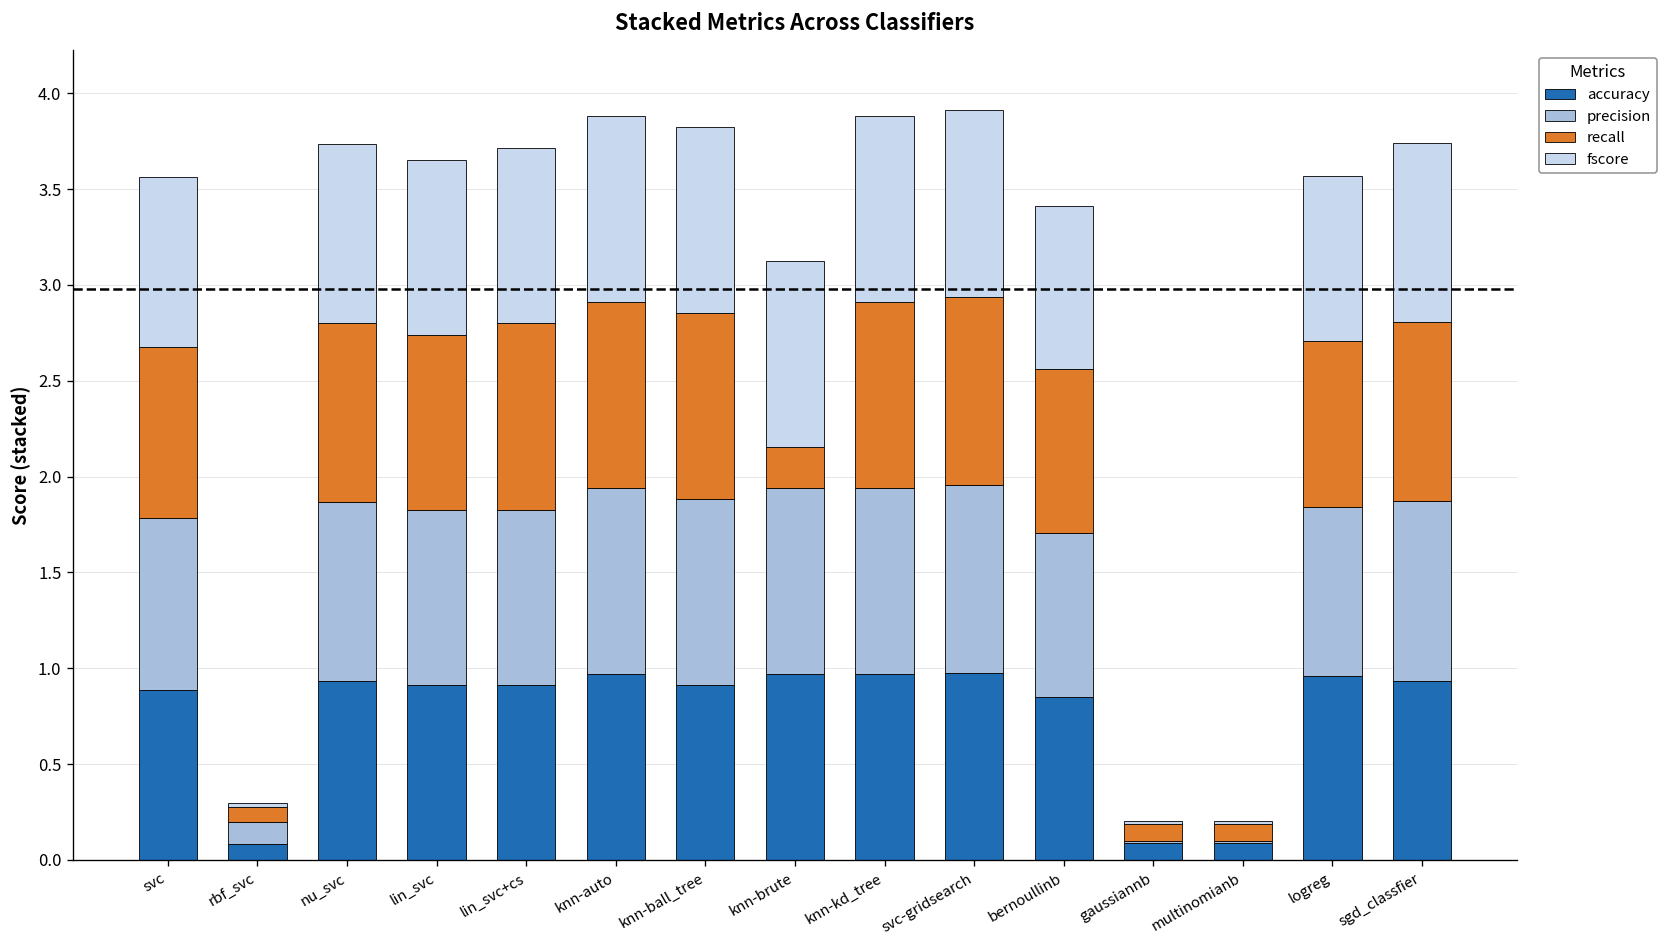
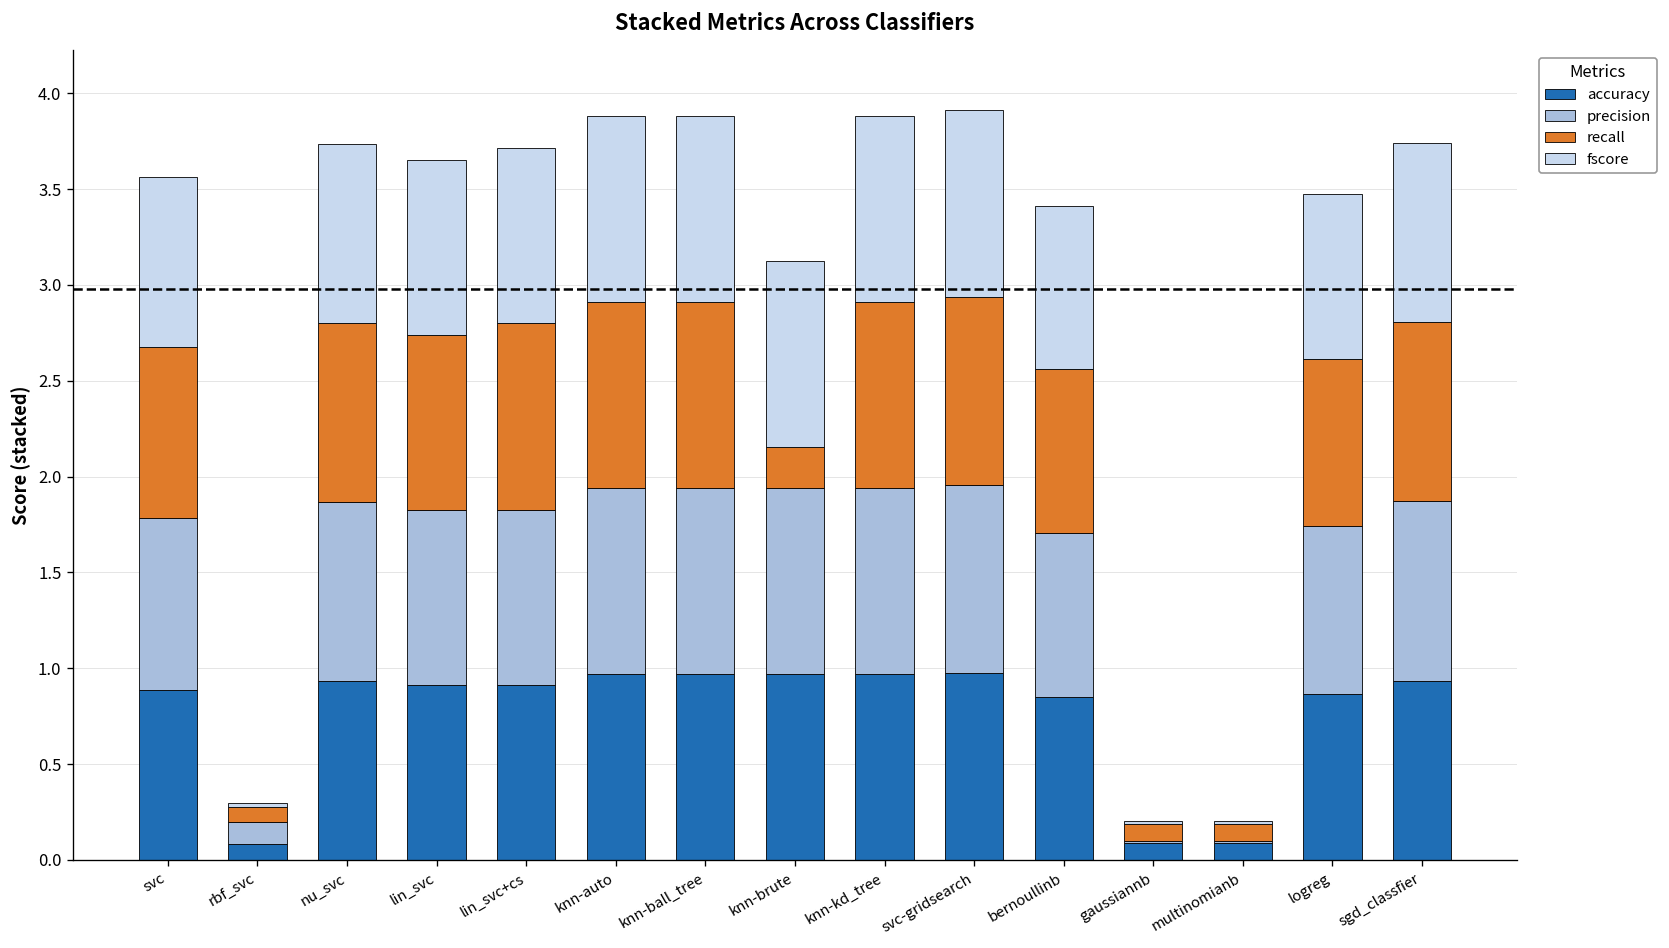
accuracy, knn-ball_tree: 0.91 -> 0.97
accuracy, logreg: 0.96 -> 0.87
